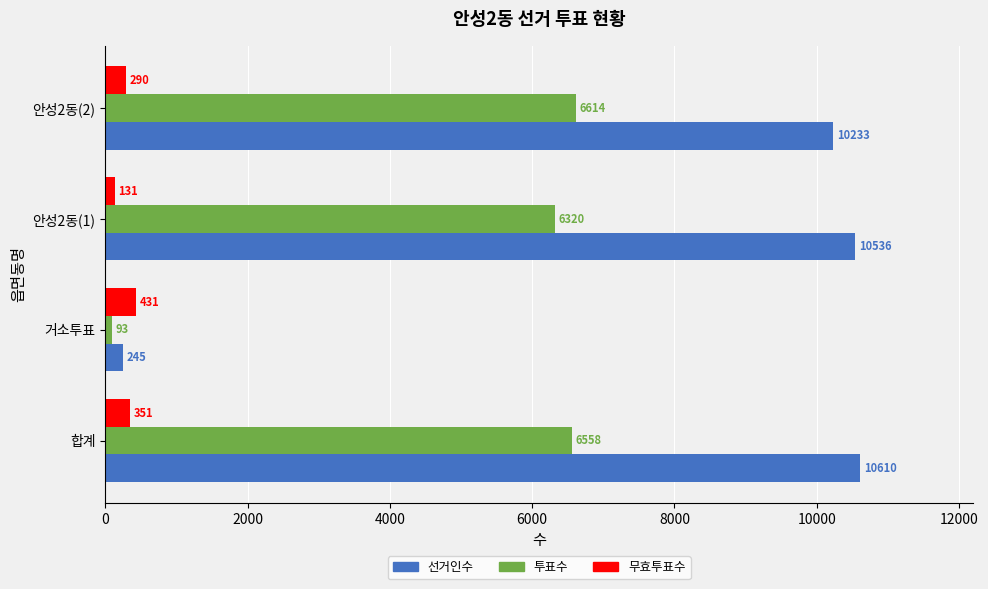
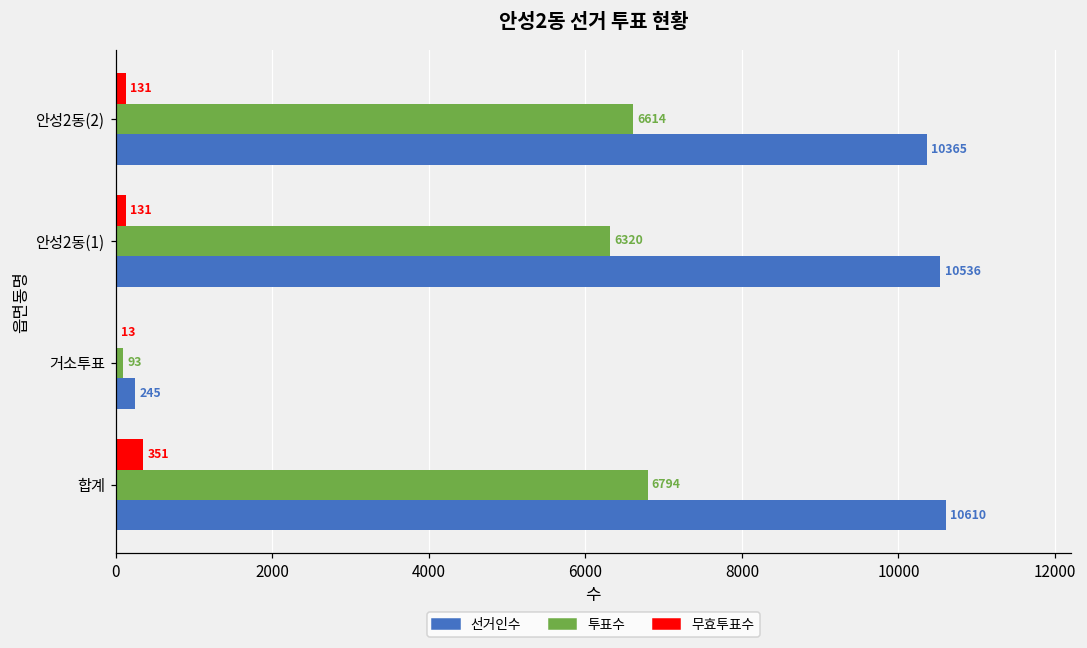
무효투표수, 안성2동(2): 290 -> 131
선거인수, 안성2동(2): 10233 -> 10365
무효투표수, 거소투표: 431 -> 13
투표수, 합계: 6558 -> 6794
